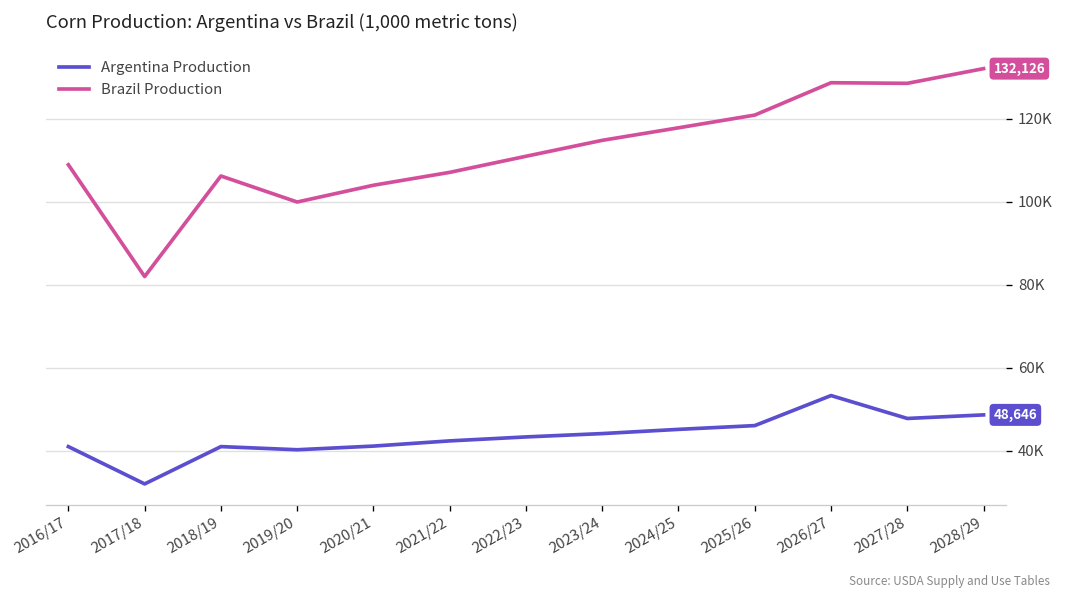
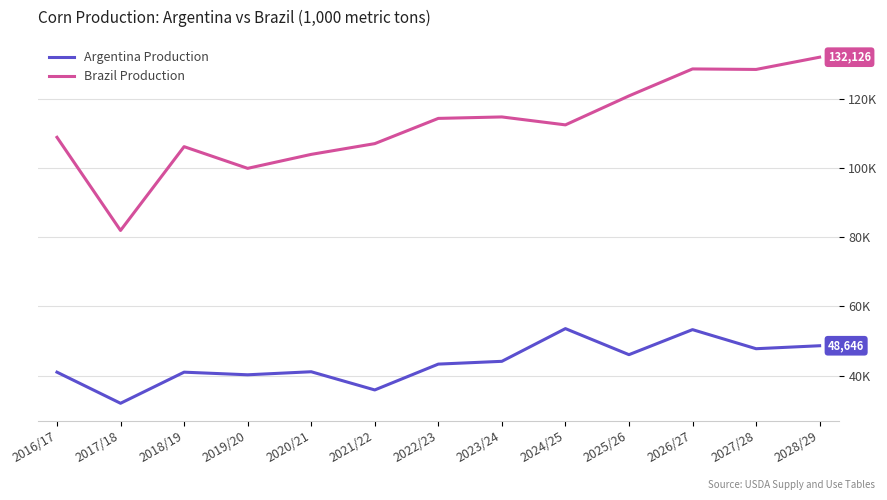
Argentina Production, 2021/22: 42000 -> 36000
Brazil Production, 2022/23: 111000 -> 114000
Argentina Production, 2024/25: 45000 -> 54000
Brazil Production, 2024/25: 118000 -> 113000
